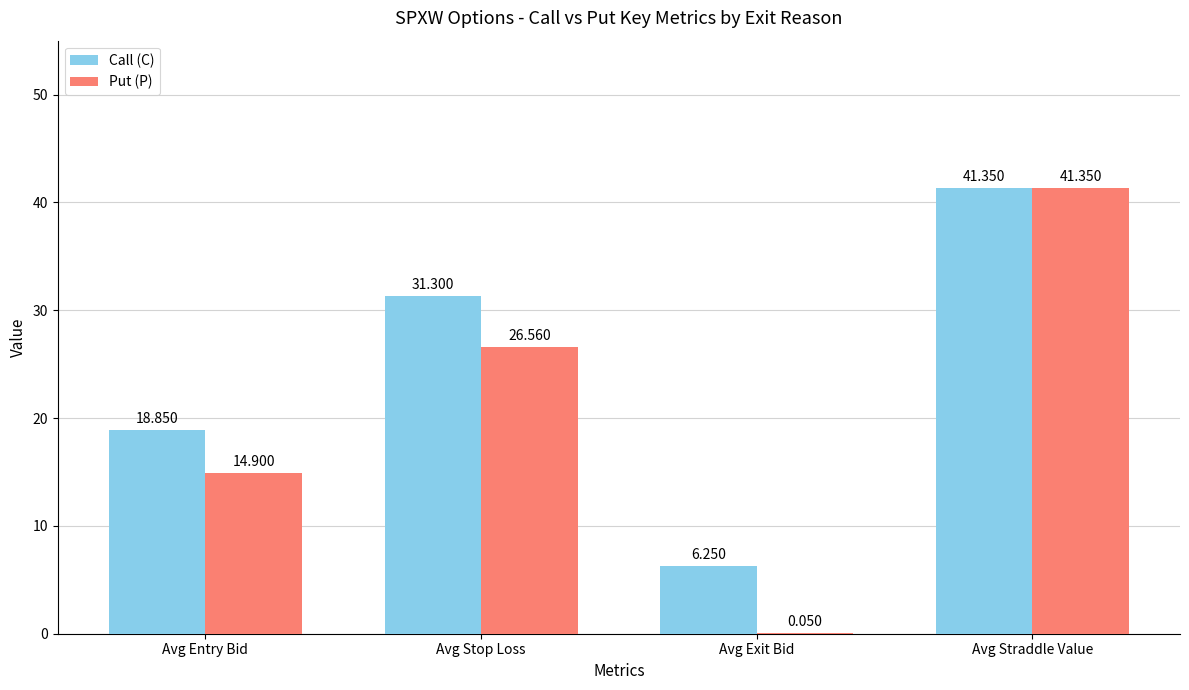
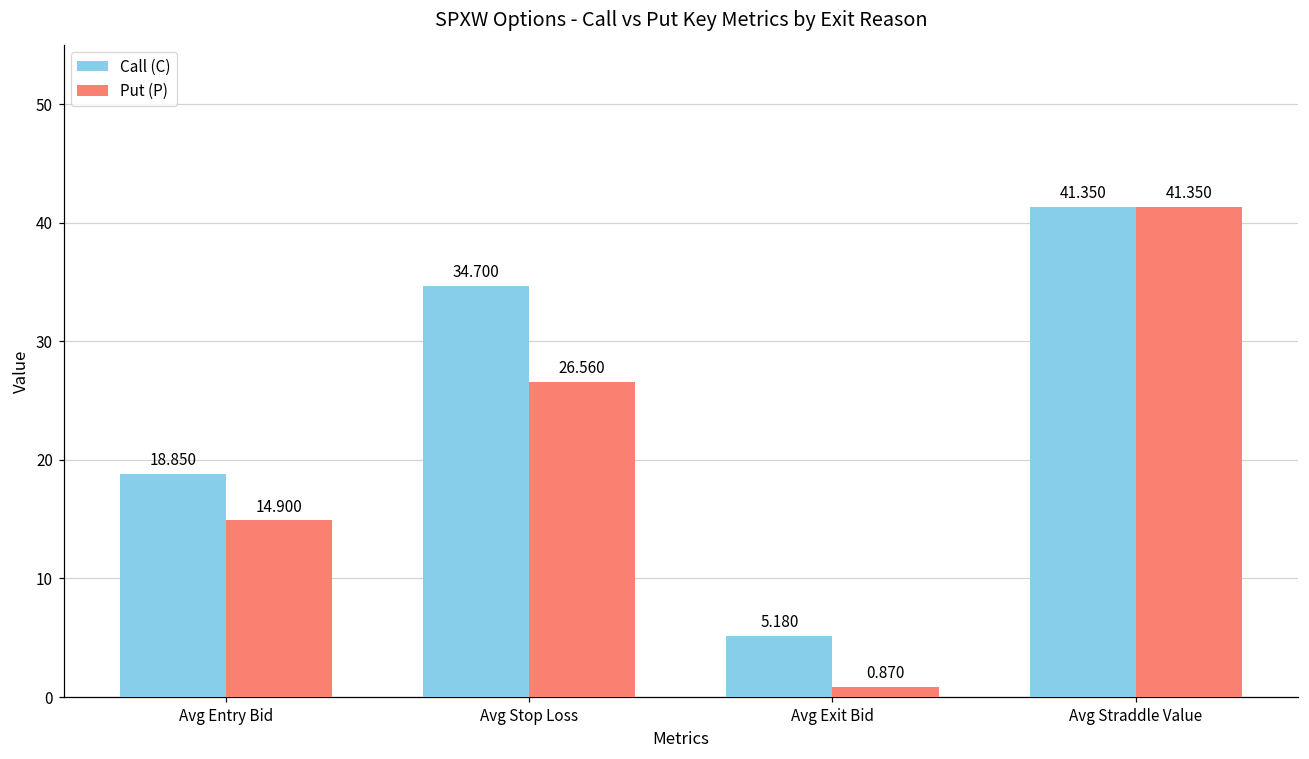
Call (C), Avg Stop Loss: 31.300 -> 34.700
Call (C), Avg Exit Bid: 6.250 -> 5.180
Put (P), Avg Exit Bid: 0.050 -> 0.870
